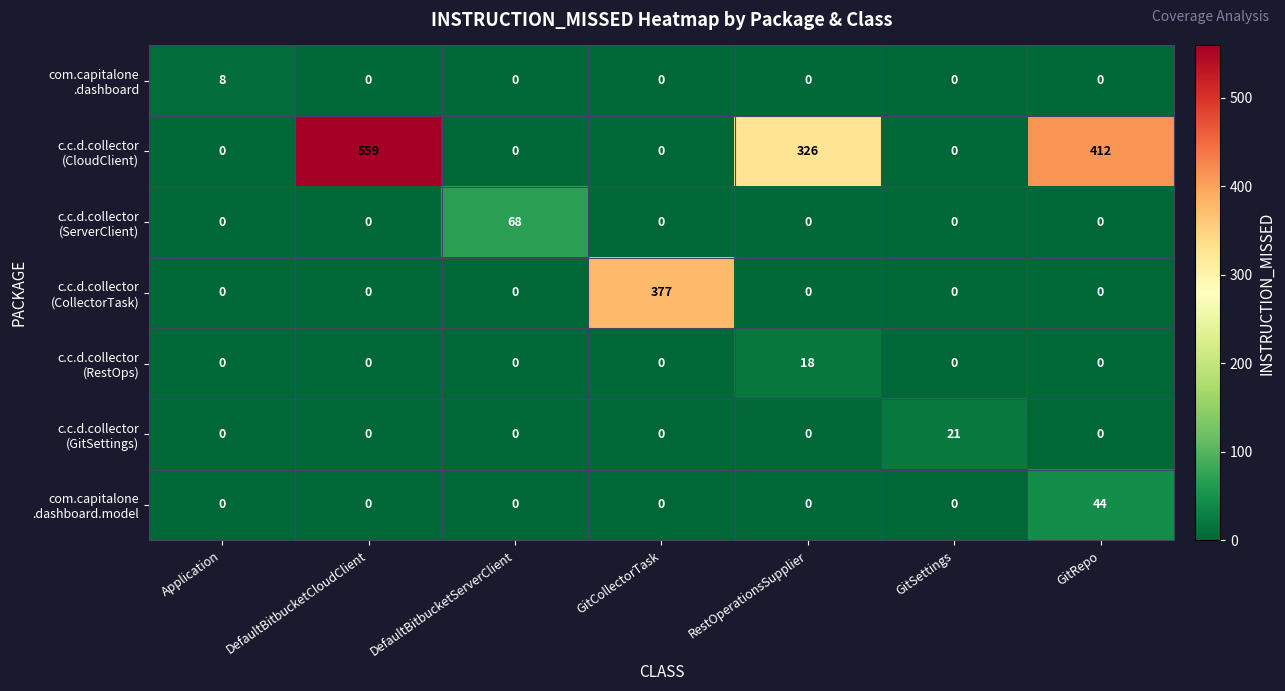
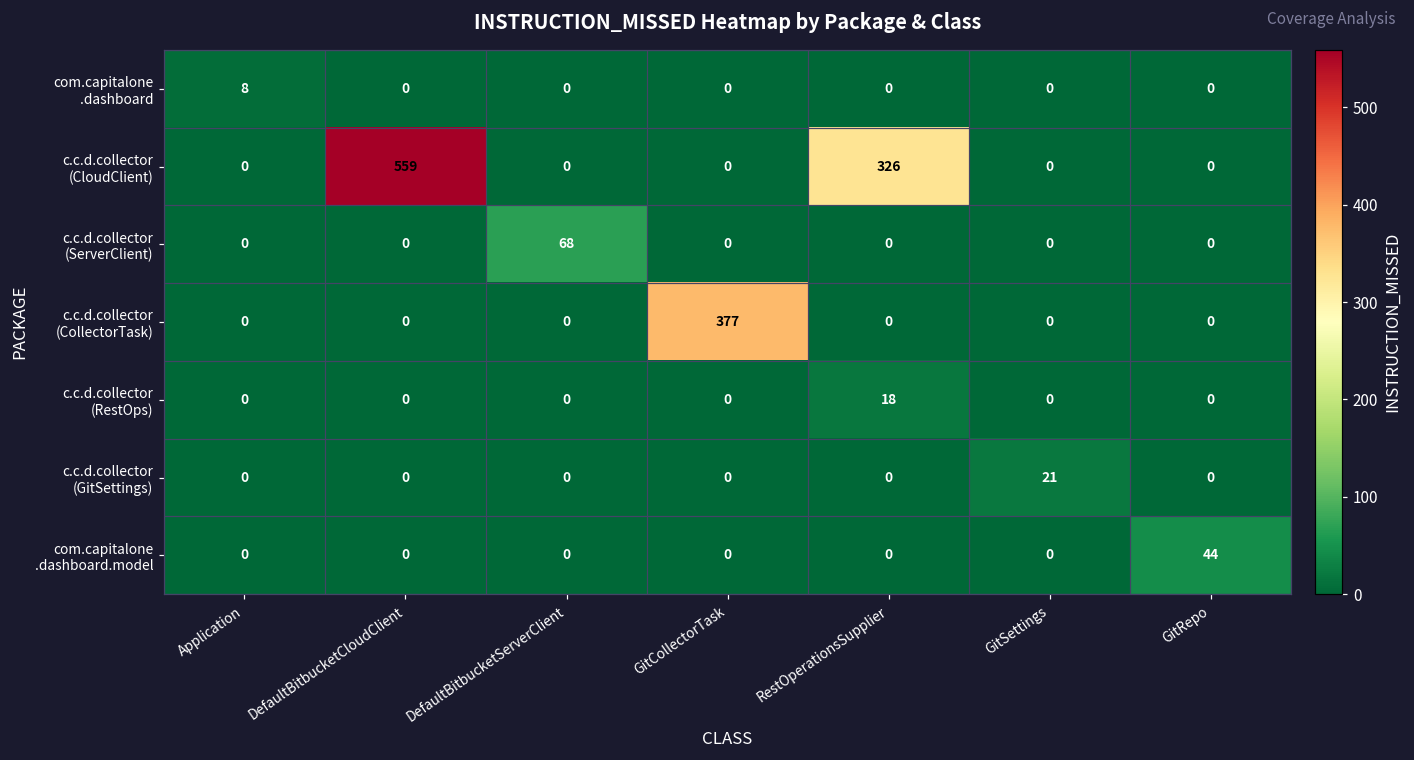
c.c.d.collector (CloudClient), GitRepo: 412 -> 0
